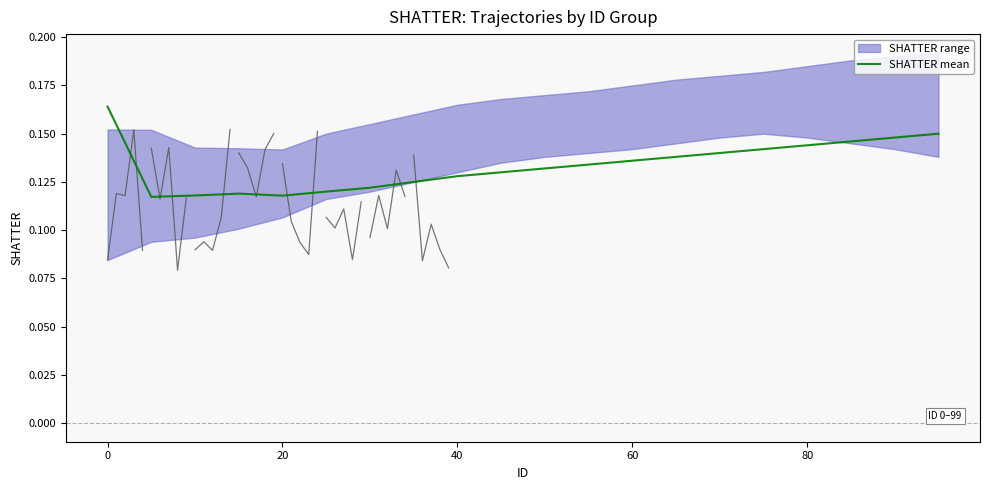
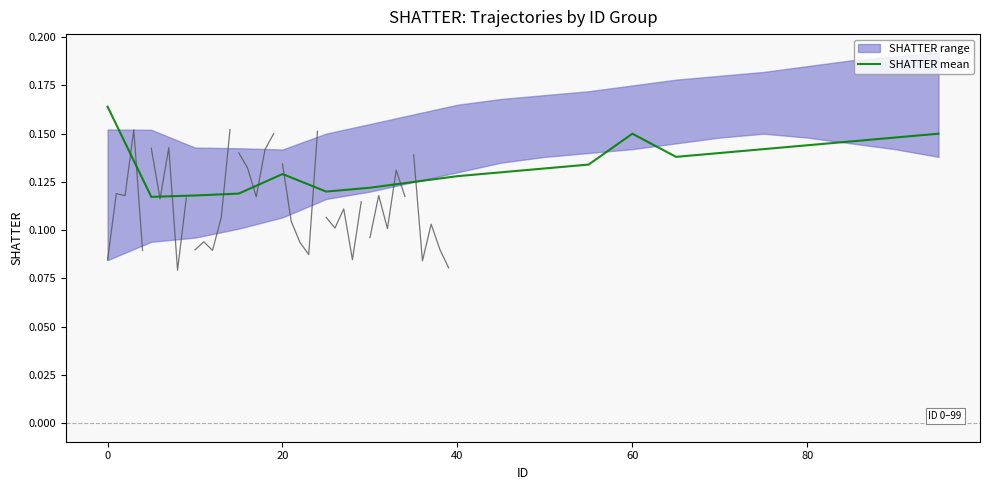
SHATTER mean, 20: 0.118 -> 0.129
SHATTER mean, 60: 0.136 -> 0.150
